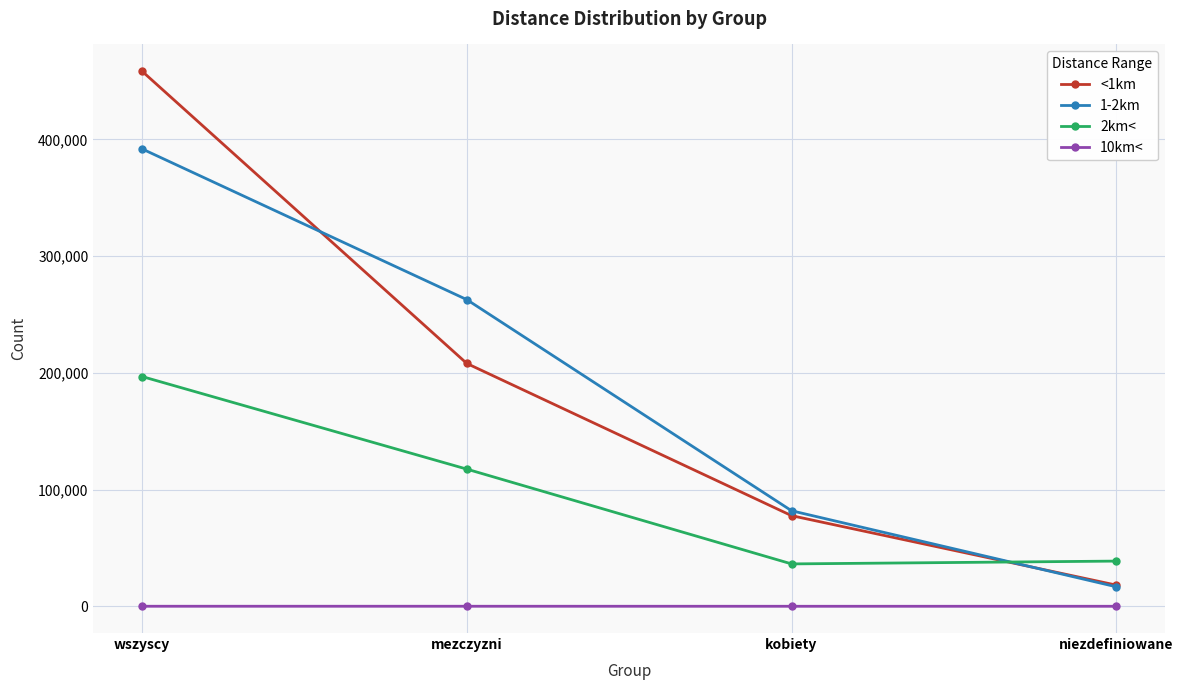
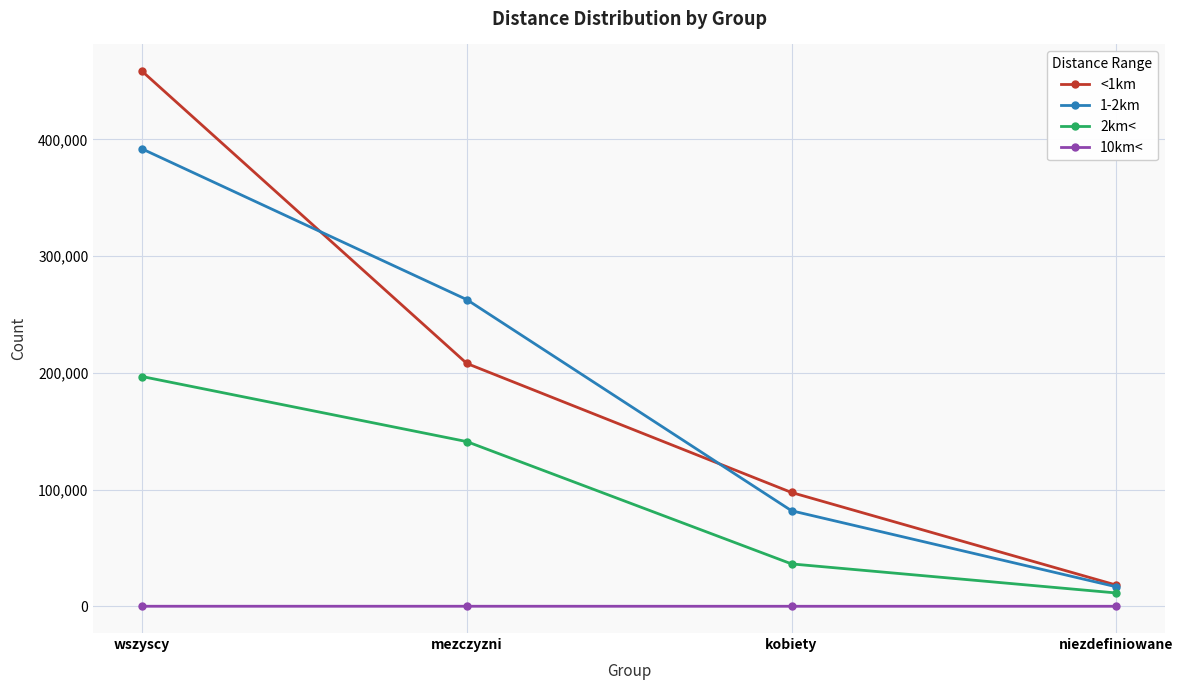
2km<, mezczyzni: 118,000 -> 141,000
<1km, kobiety: 78,000 -> 97,000
2km<, niezdefiniowane: 39,000 -> 11,000
